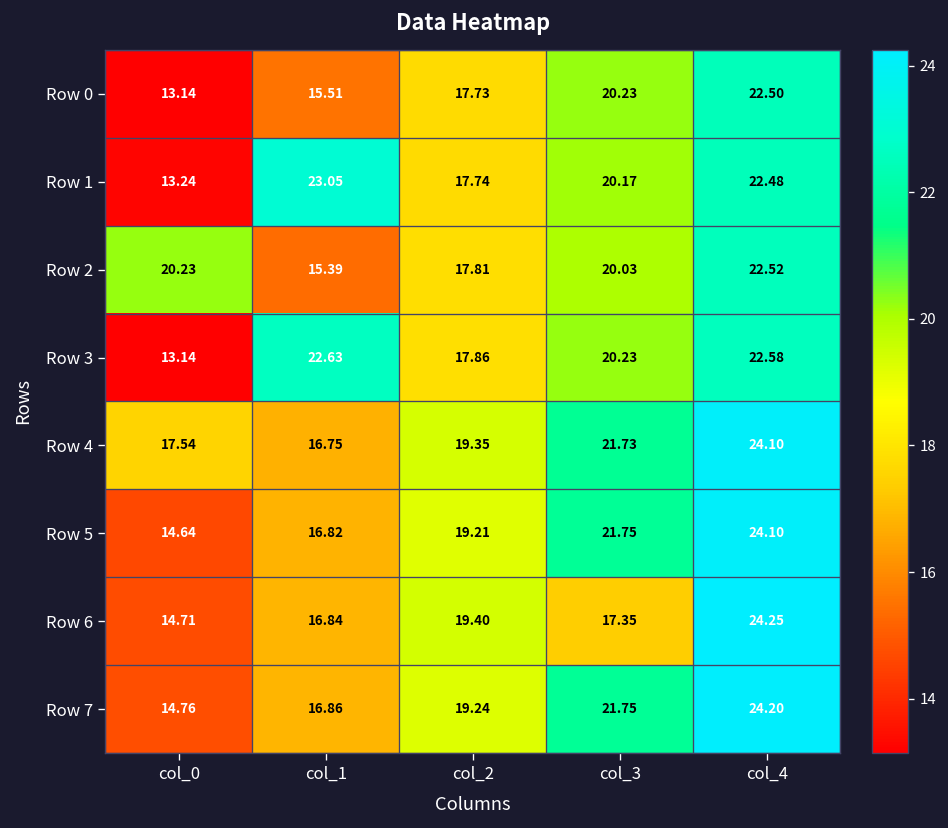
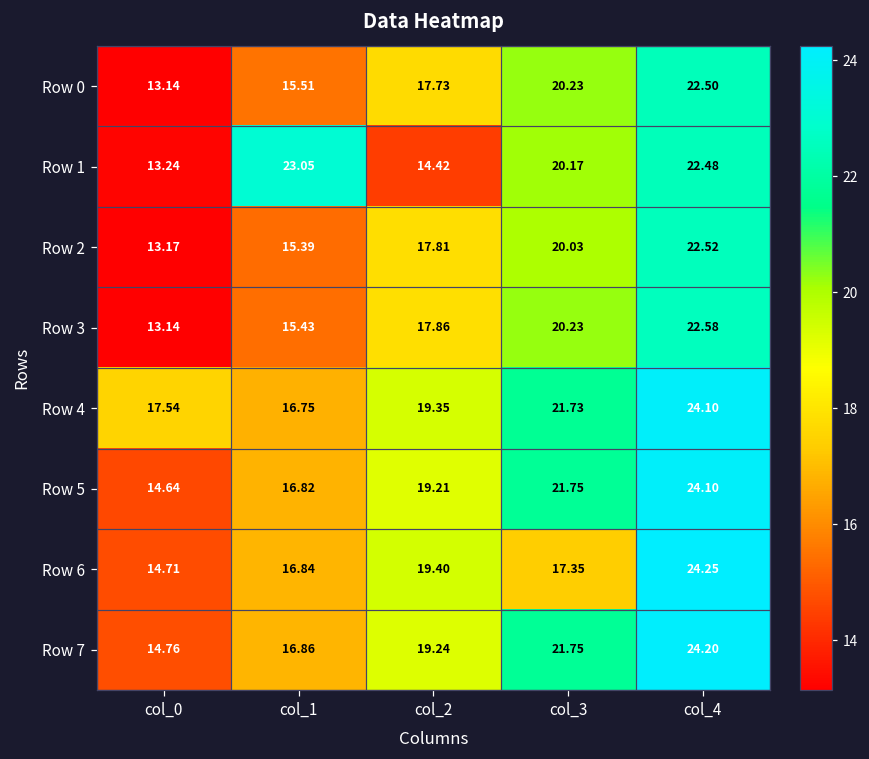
Row 1, col_2: 17.74 -> 14.42
Row 2, col_0: 20.23 -> 13.17
Row 3, col_1: 22.63 -> 15.43
